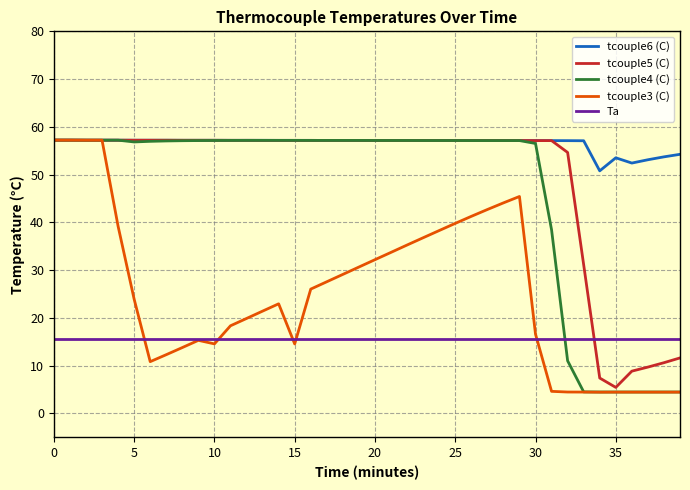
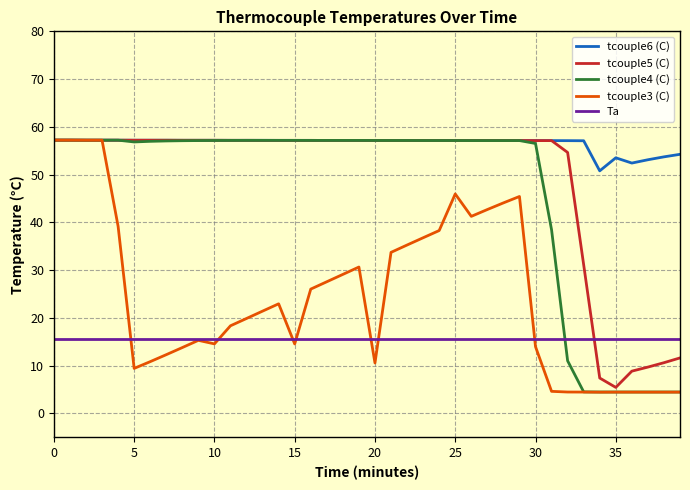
tcouple3 (C), 5: 24 -> 9
tcouple3 (C), 20: 32 -> 11
tcouple3 (C), 25: 40 -> 46
tcouple3 (C), 30: 17 -> 14
